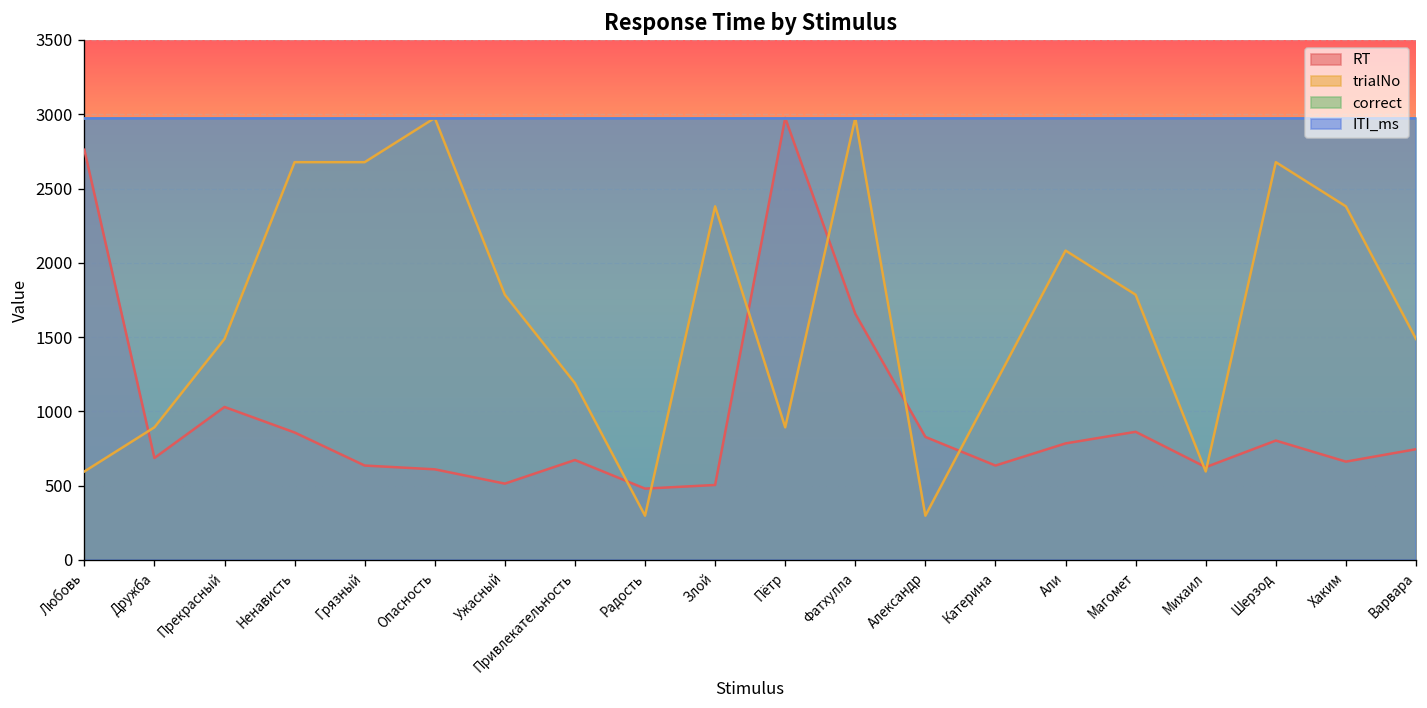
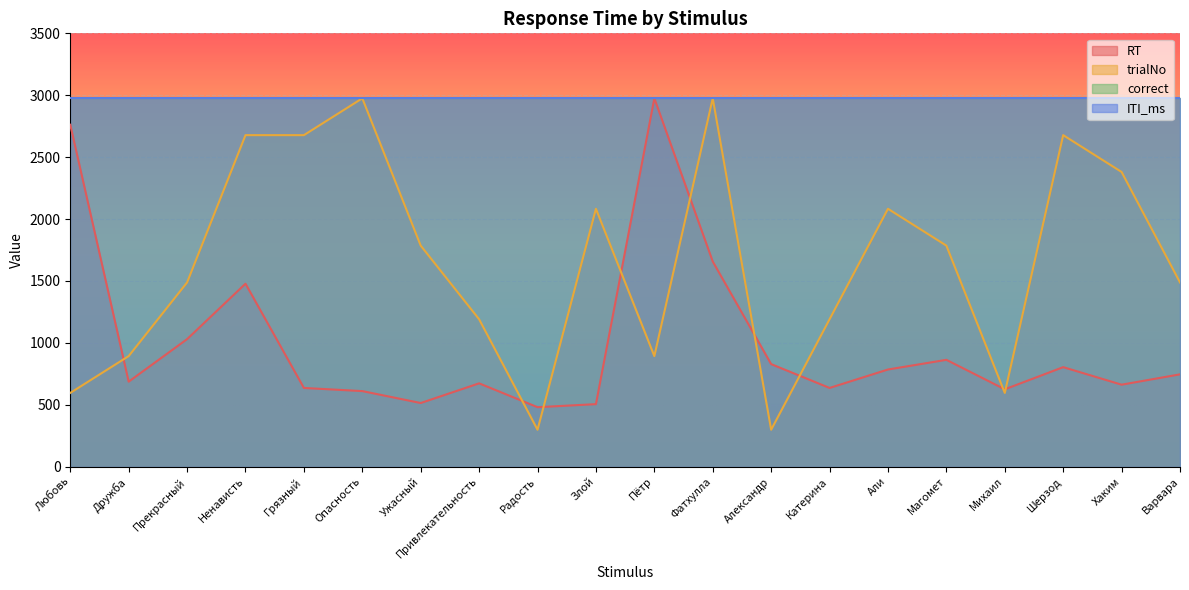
RT, Ненависть: 860 -> 1480
trialNo, Злой: 2380 -> 2080
